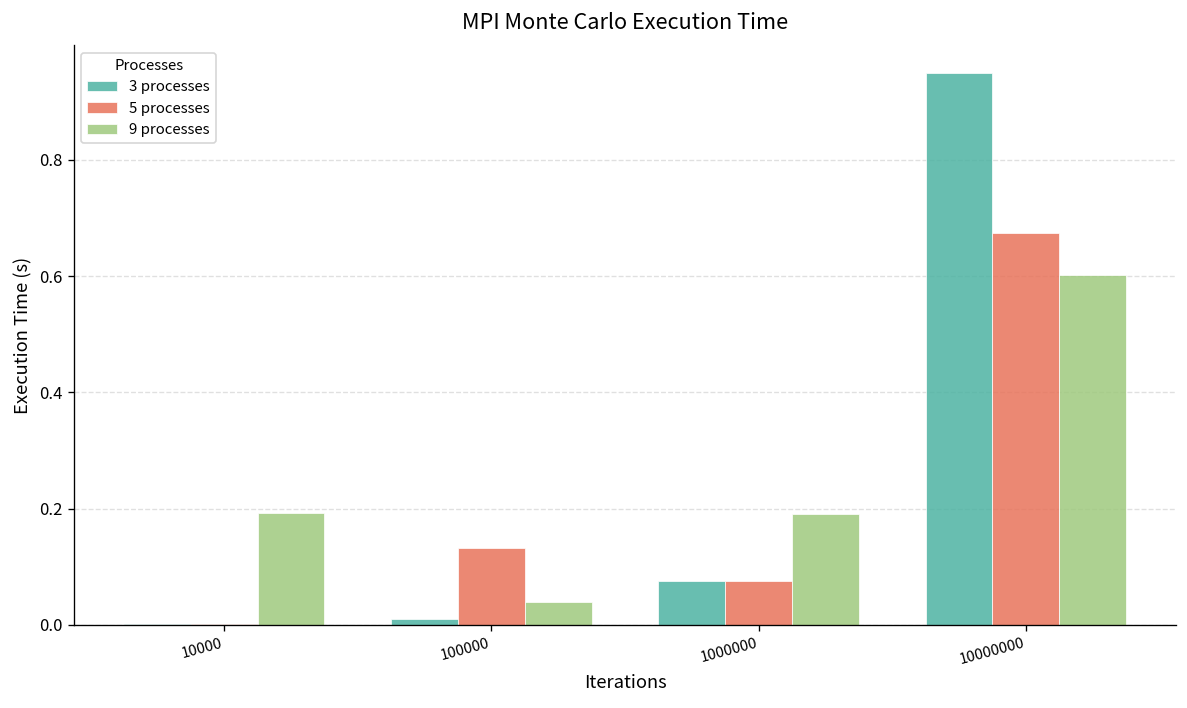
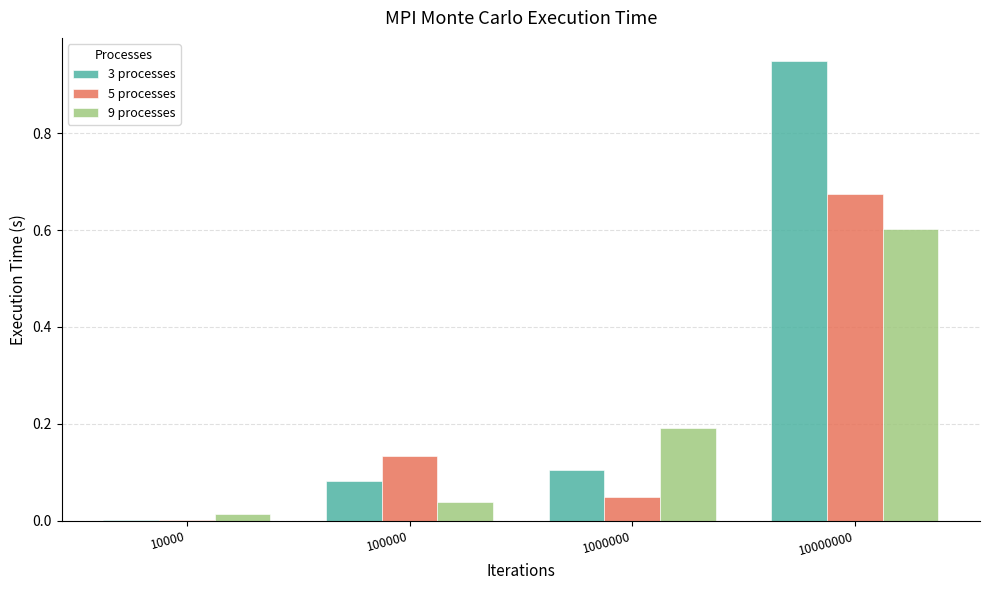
9 processes, 10000: 0.19 -> 0.01
3 processes, 100000: 0.01 -> 0.08
3 processes, 1000000: 0.07 -> 0.11
5 processes, 1000000: 0.07 -> 0.05
